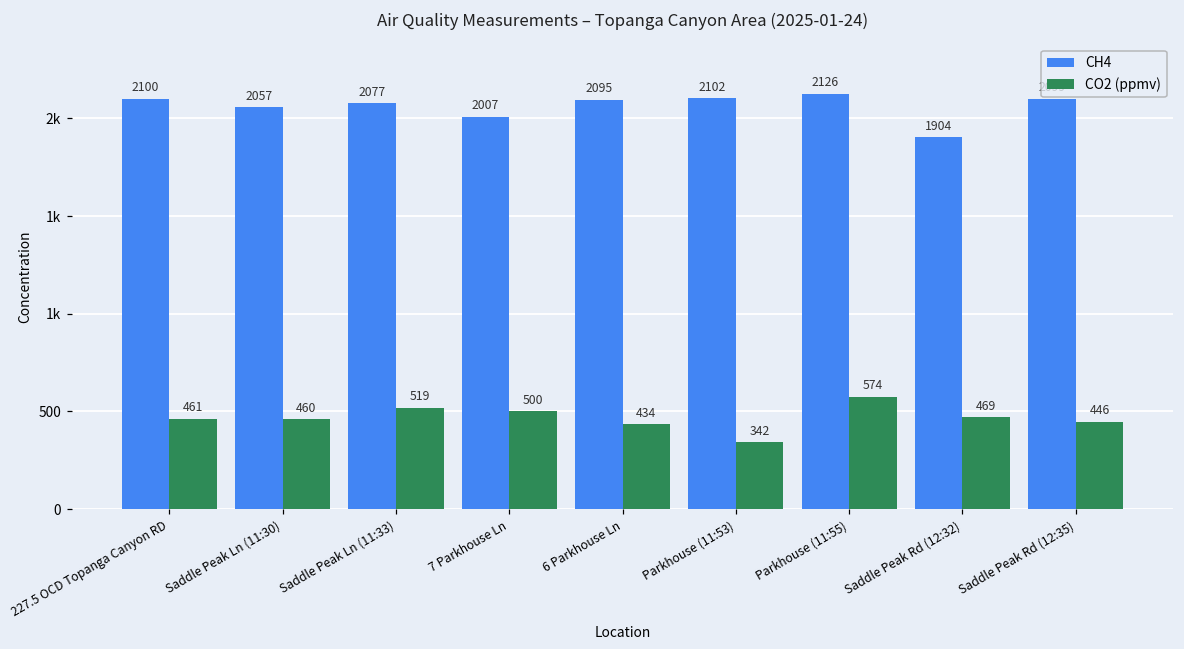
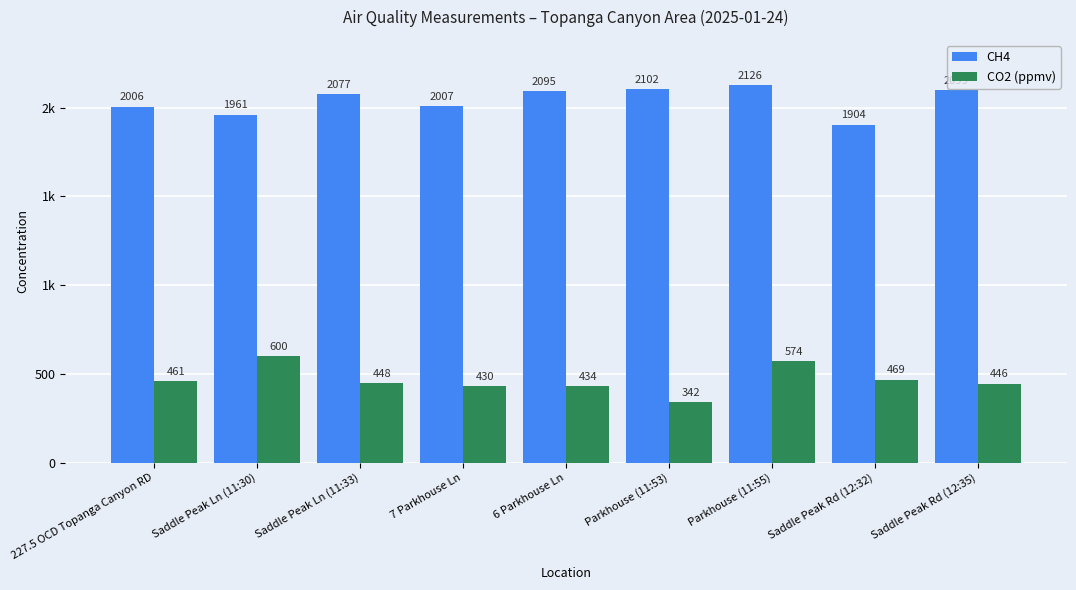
CH4, 227.5 OCD Topanga Canyon RD: 2100 -> 2006
CH4, Saddle Peak Ln (11:30): 2057 -> 1961
CO2 (ppmv), Saddle Peak Ln (11:30): 460 -> 600
CO2 (ppmv), Saddle Peak Ln (11:33): 519 -> 448
CO2 (ppmv), 7 Parkhouse Ln: 500 -> 430
